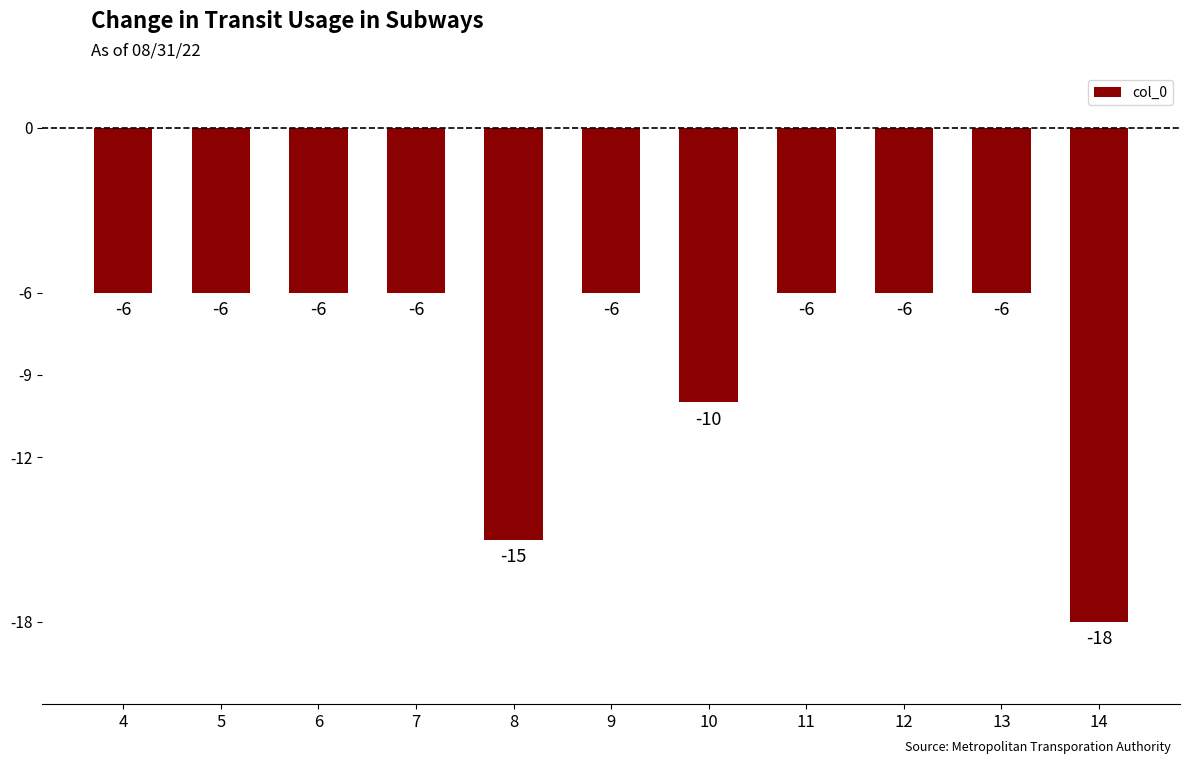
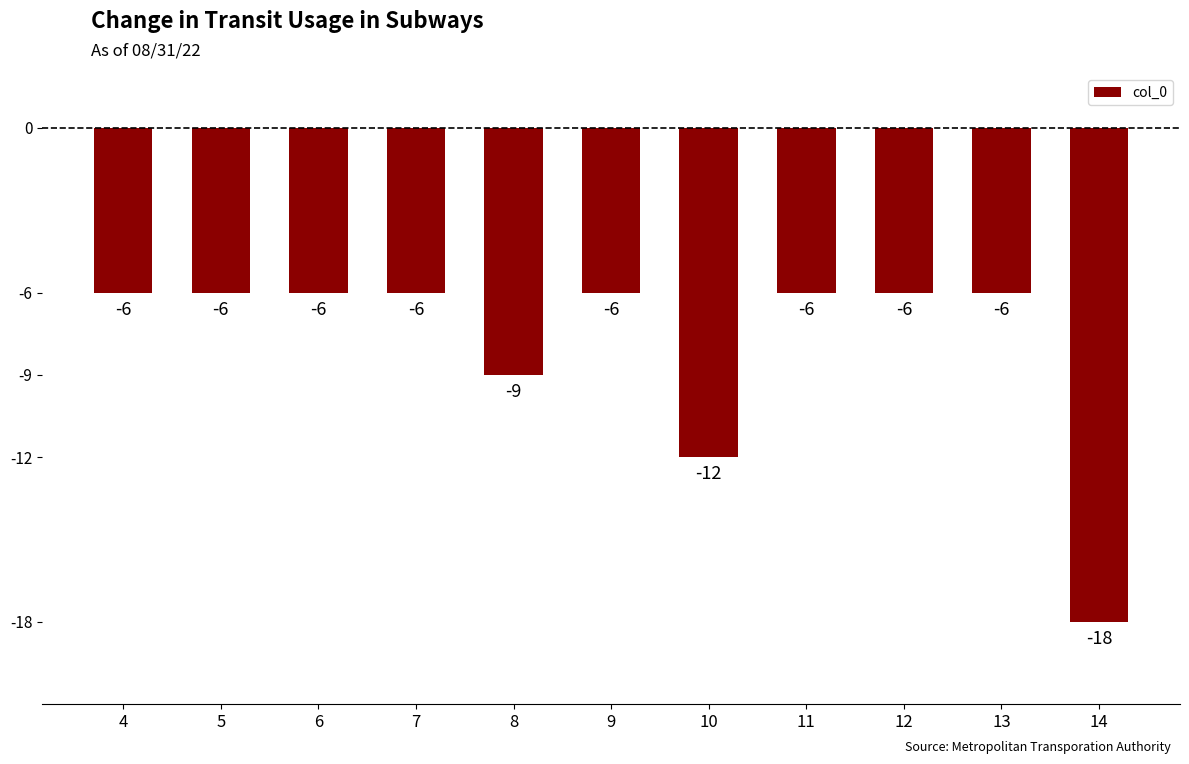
8: -15 -> -9
10: -10 -> -12
